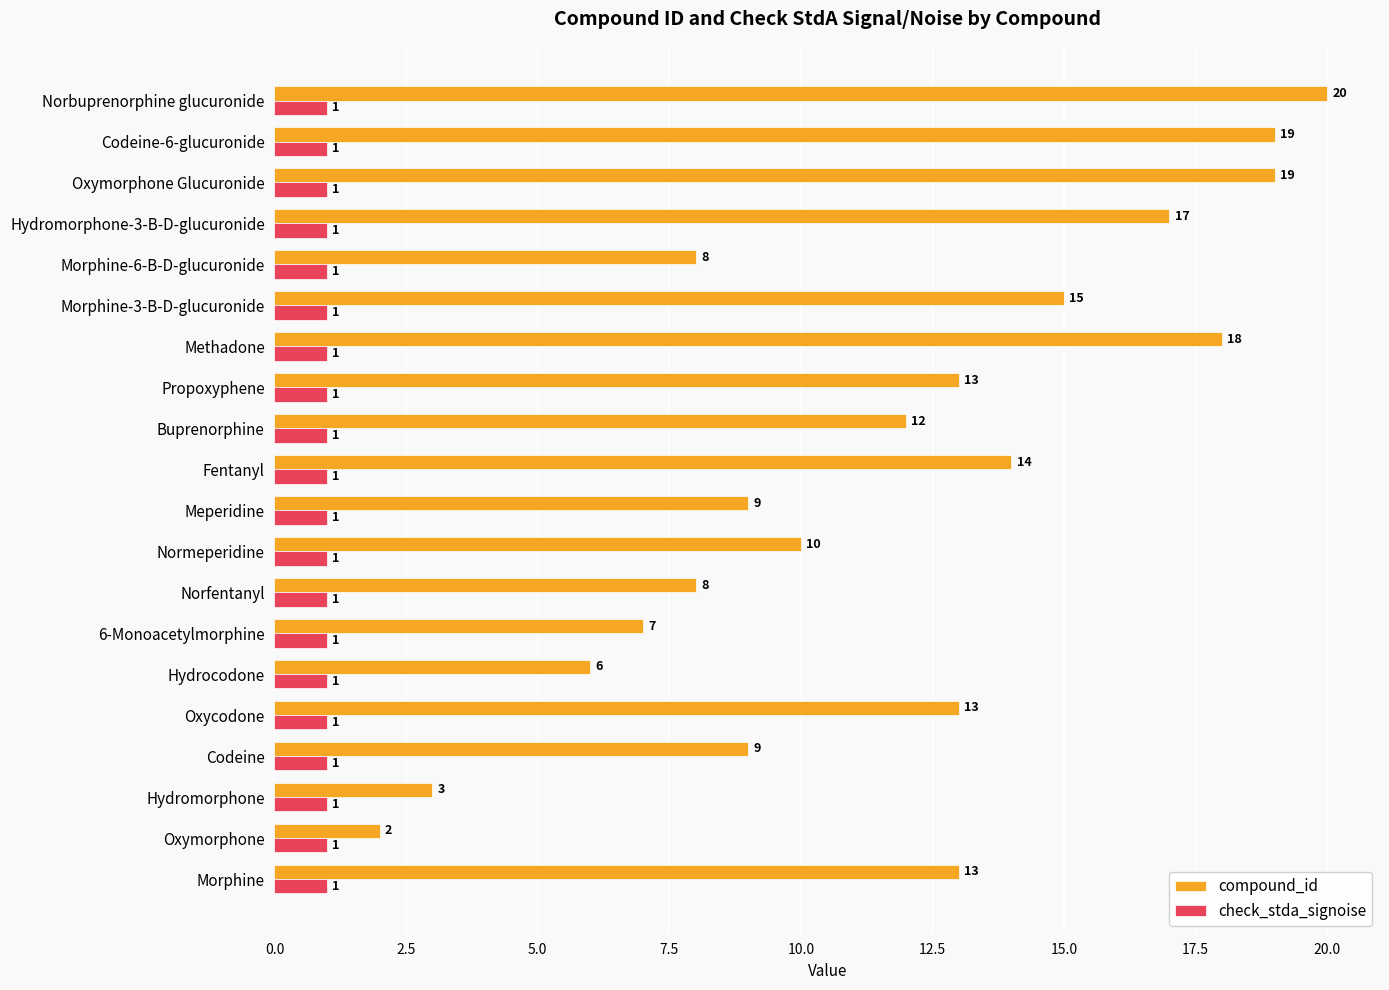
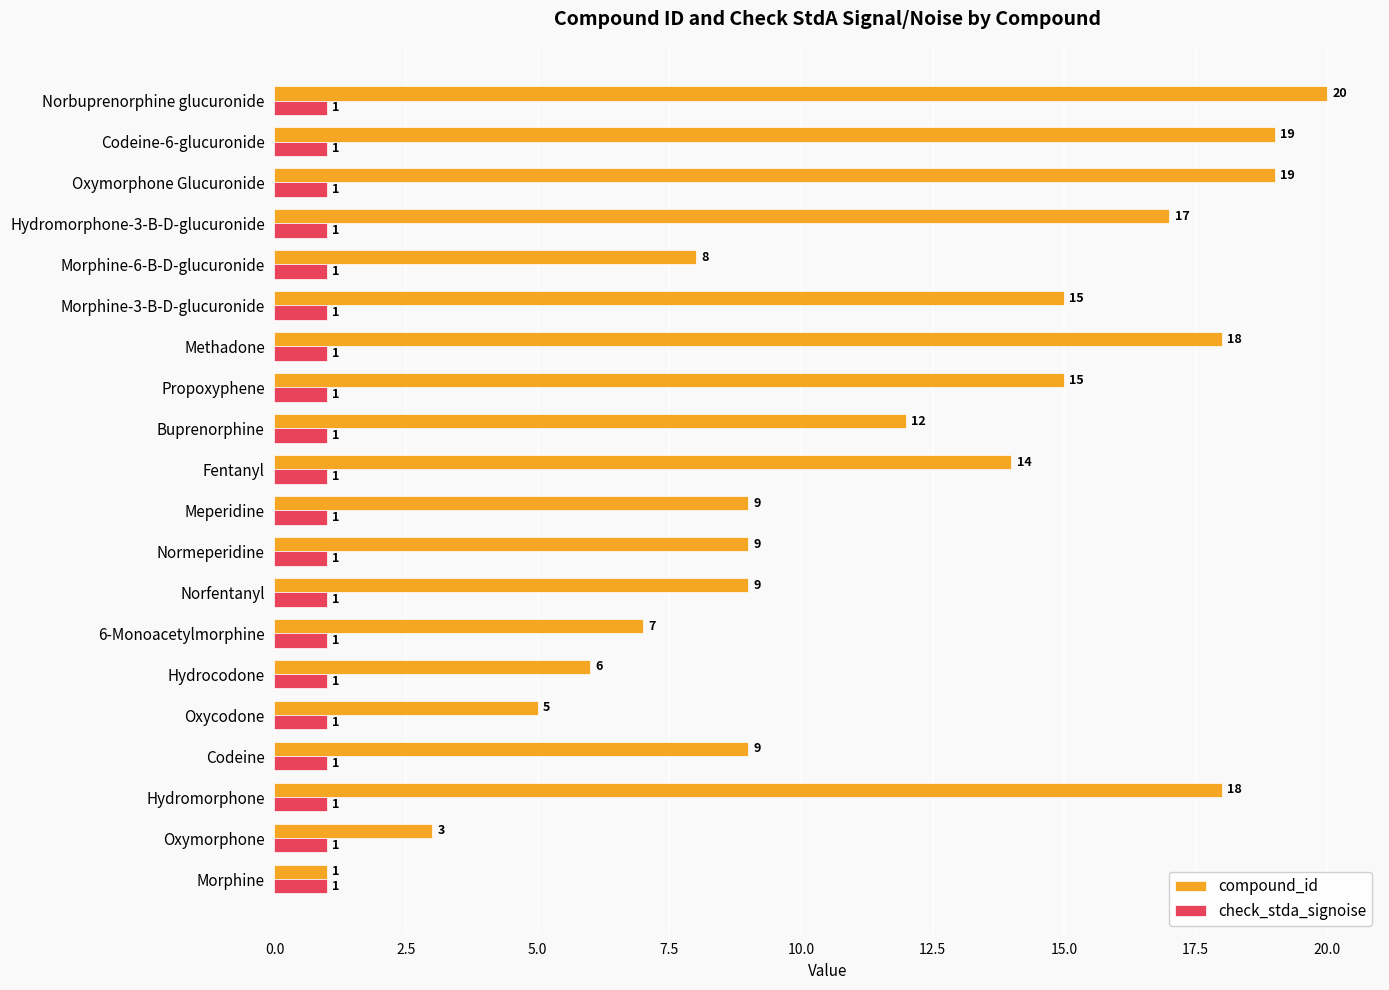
compound_id, Propoxyphene: 13 -> 15
compound_id, Normeperidine: 10 -> 9
compound_id, Norfentanyl: 8 -> 9
compound_id, Oxycodone: 13 -> 5
compound_id, Hydromorphone: 3 -> 18
compound_id, Oxymorphone: 2 -> 3
compound_id, Morphine: 13 -> 1
